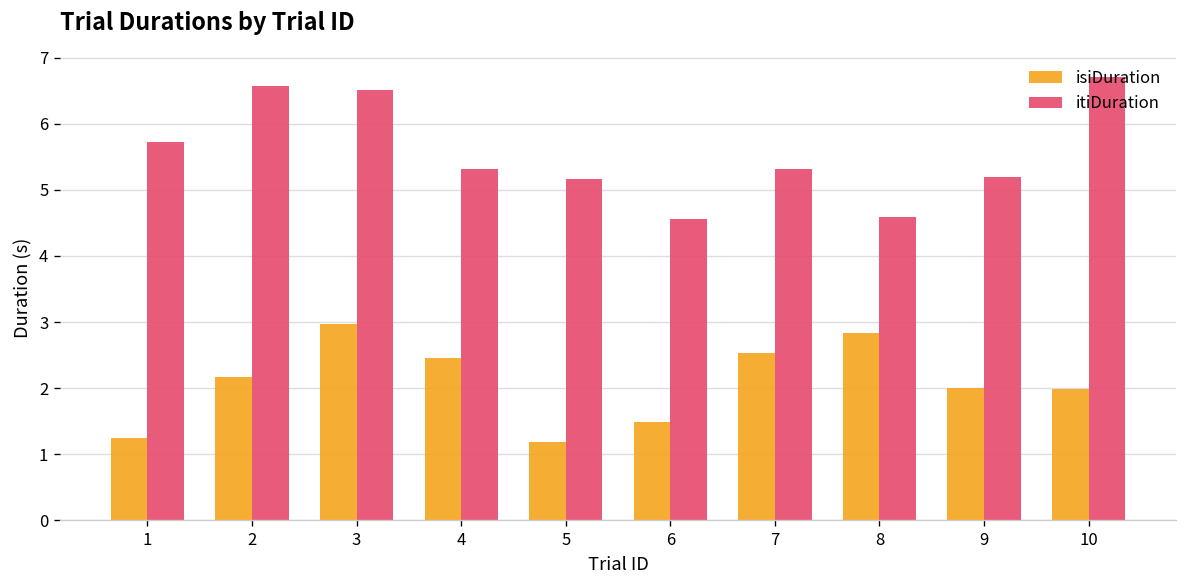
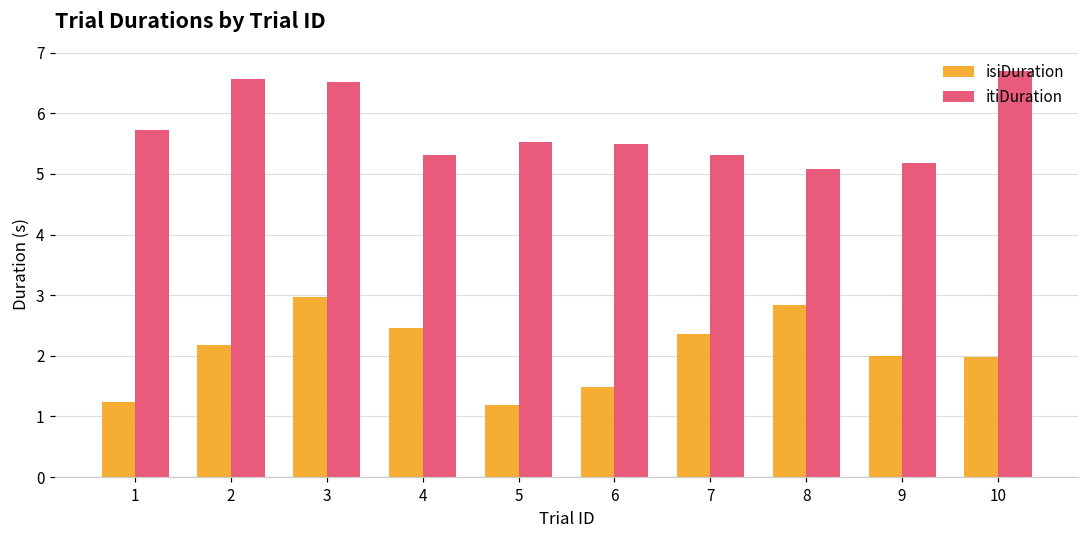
itiDuration, 5: 5.2 -> 5.5
itiDuration, 6: 4.6 -> 5.5
isiDuration, 7: 2.5 -> 2.4
itiDuration, 8: 4.6 -> 5.1
